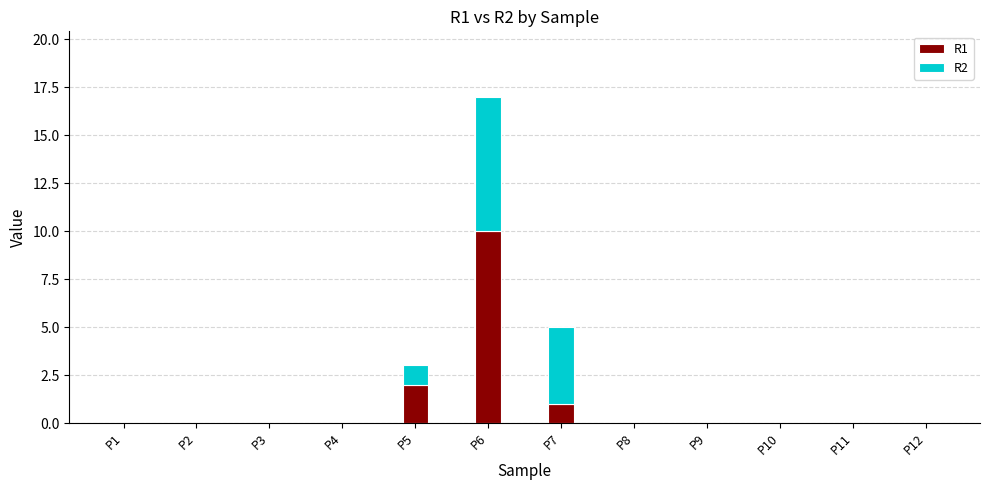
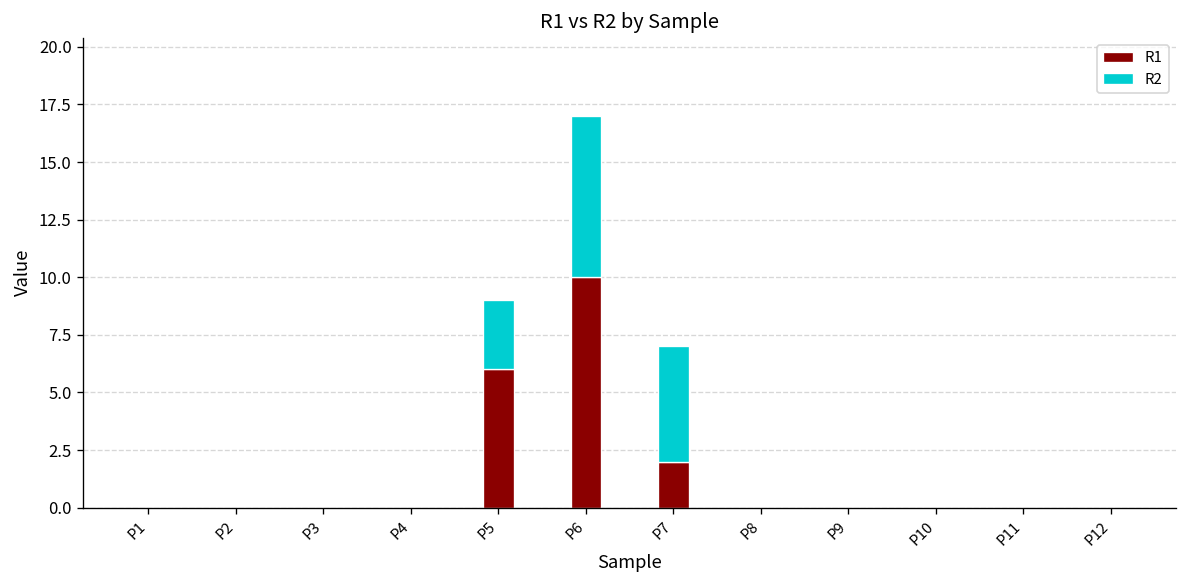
R1, P5: 2 -> 6
R2, P5: 1 -> 3
R1, P7: 1 -> 2
R2, P7: 4 -> 5
